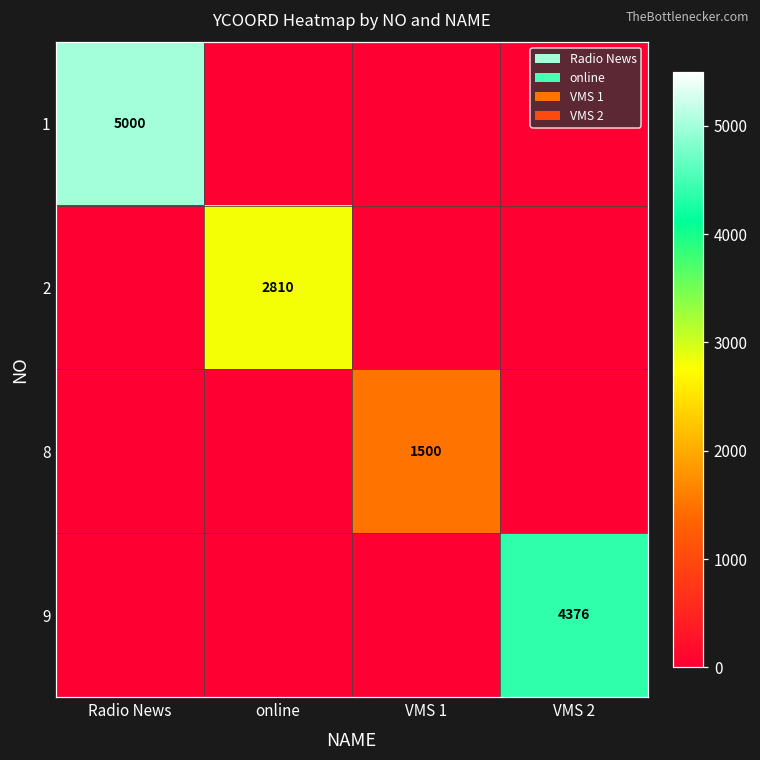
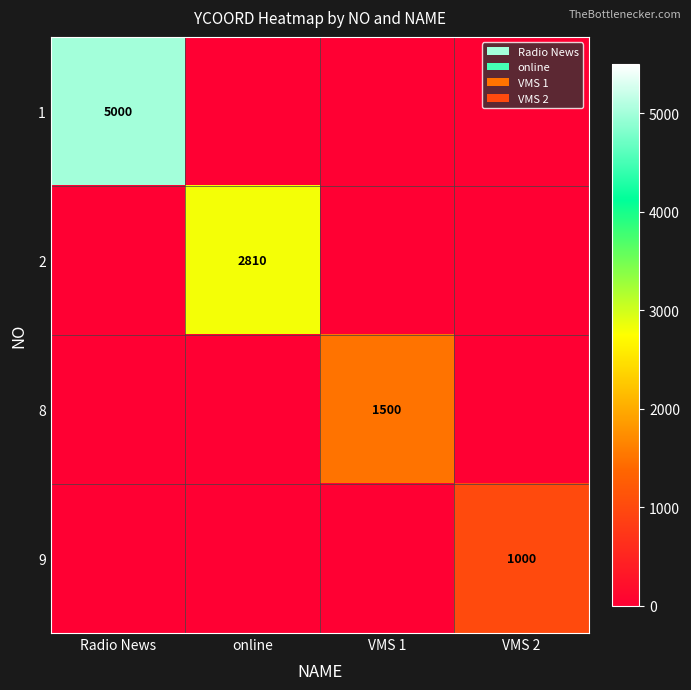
9, VMS 2: 4376 -> 1000
